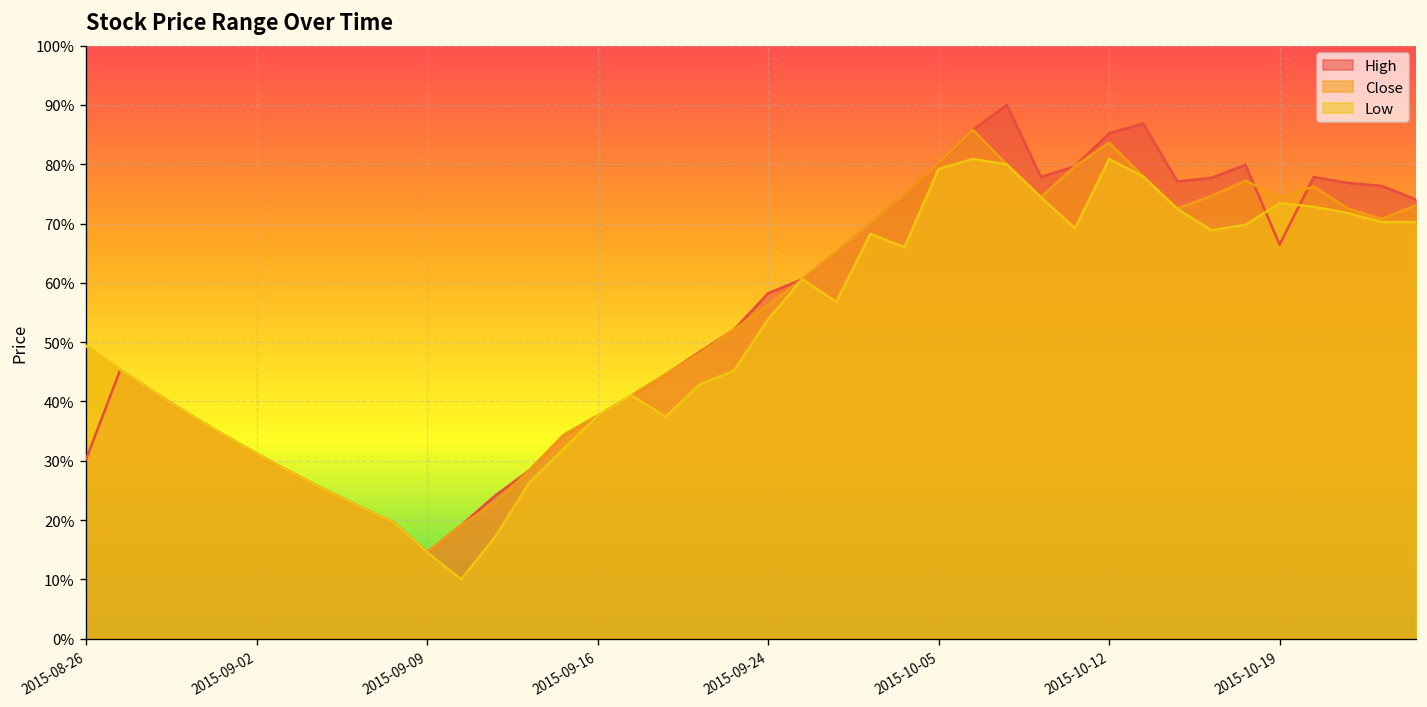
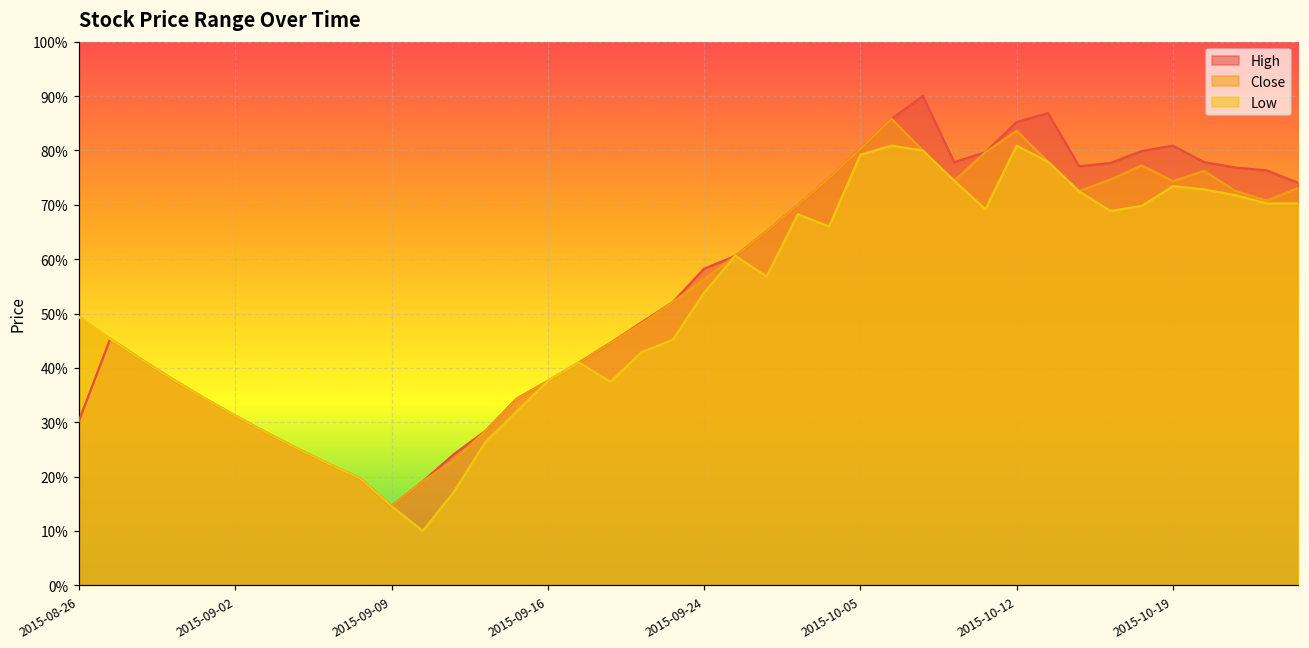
High, 2015-10-19: 66% -> 81%
